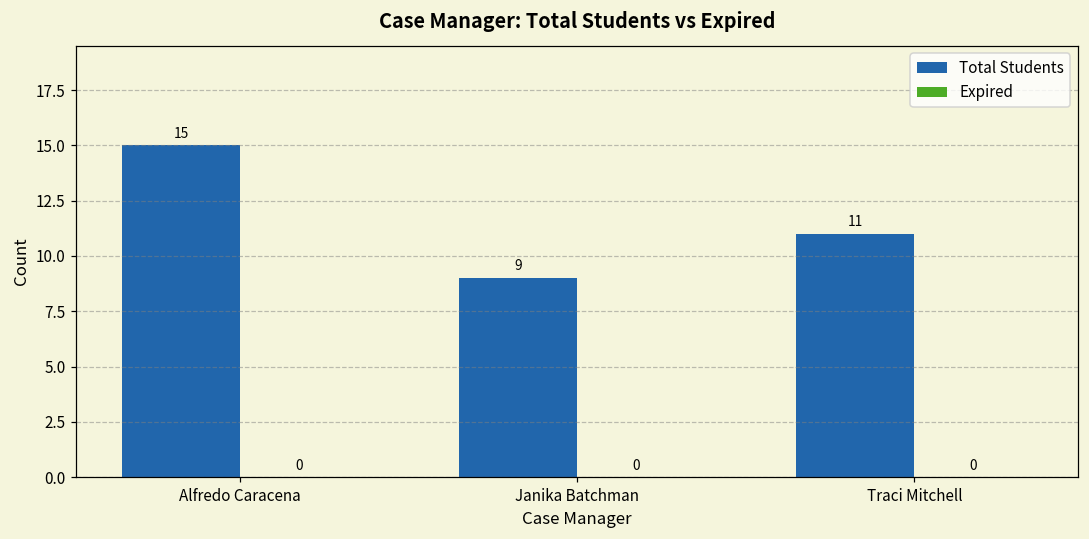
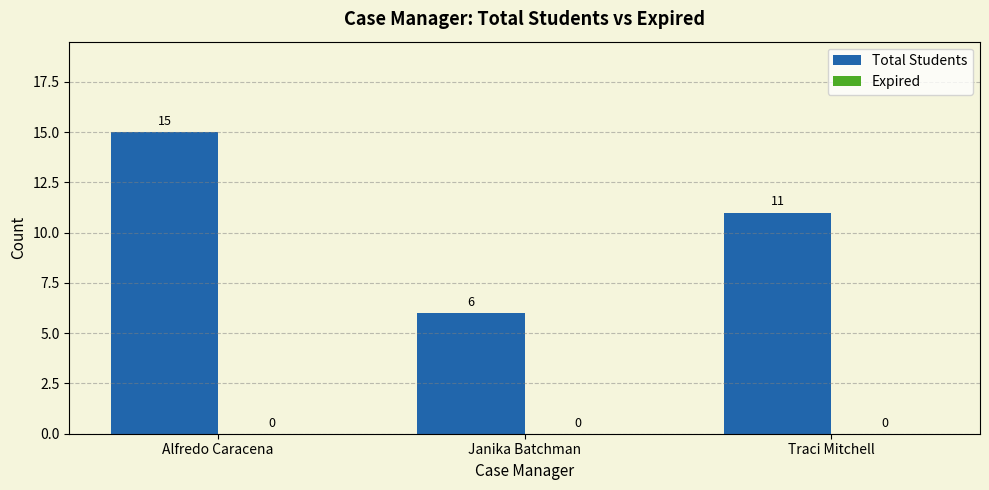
Total Students, Janika Batchman: 9 -> 6
